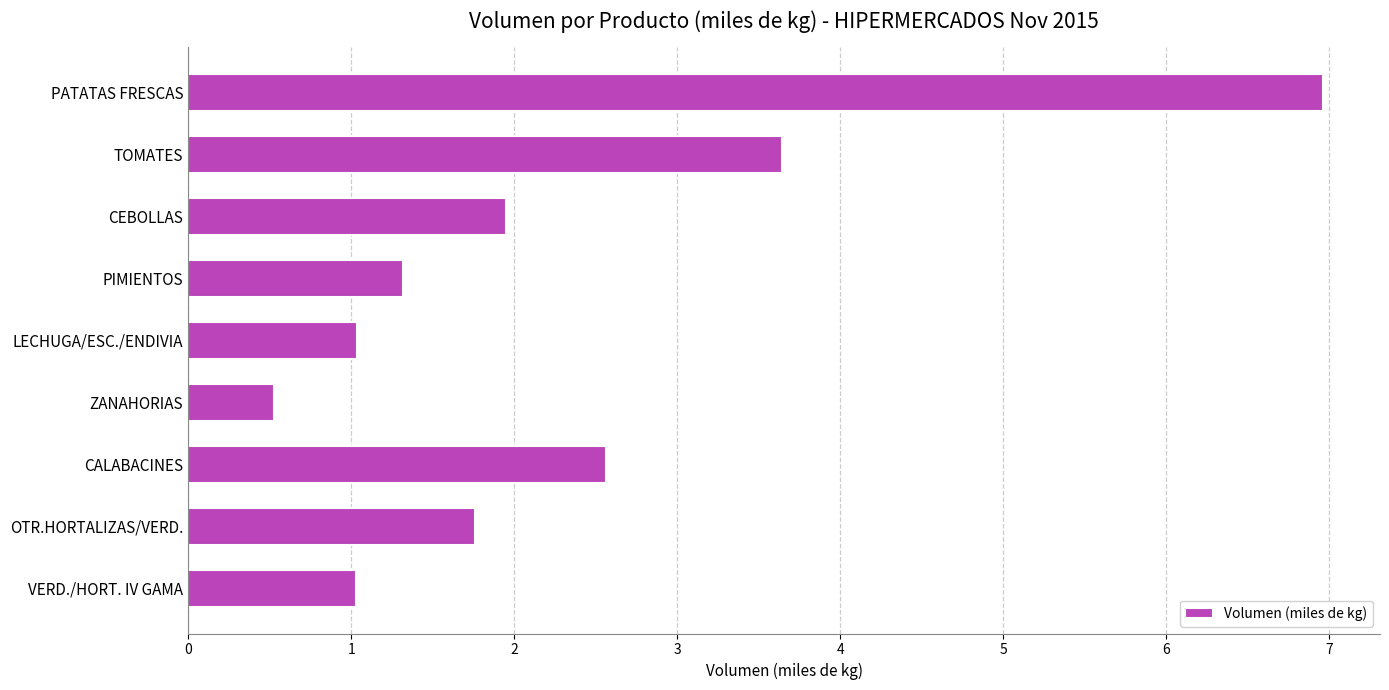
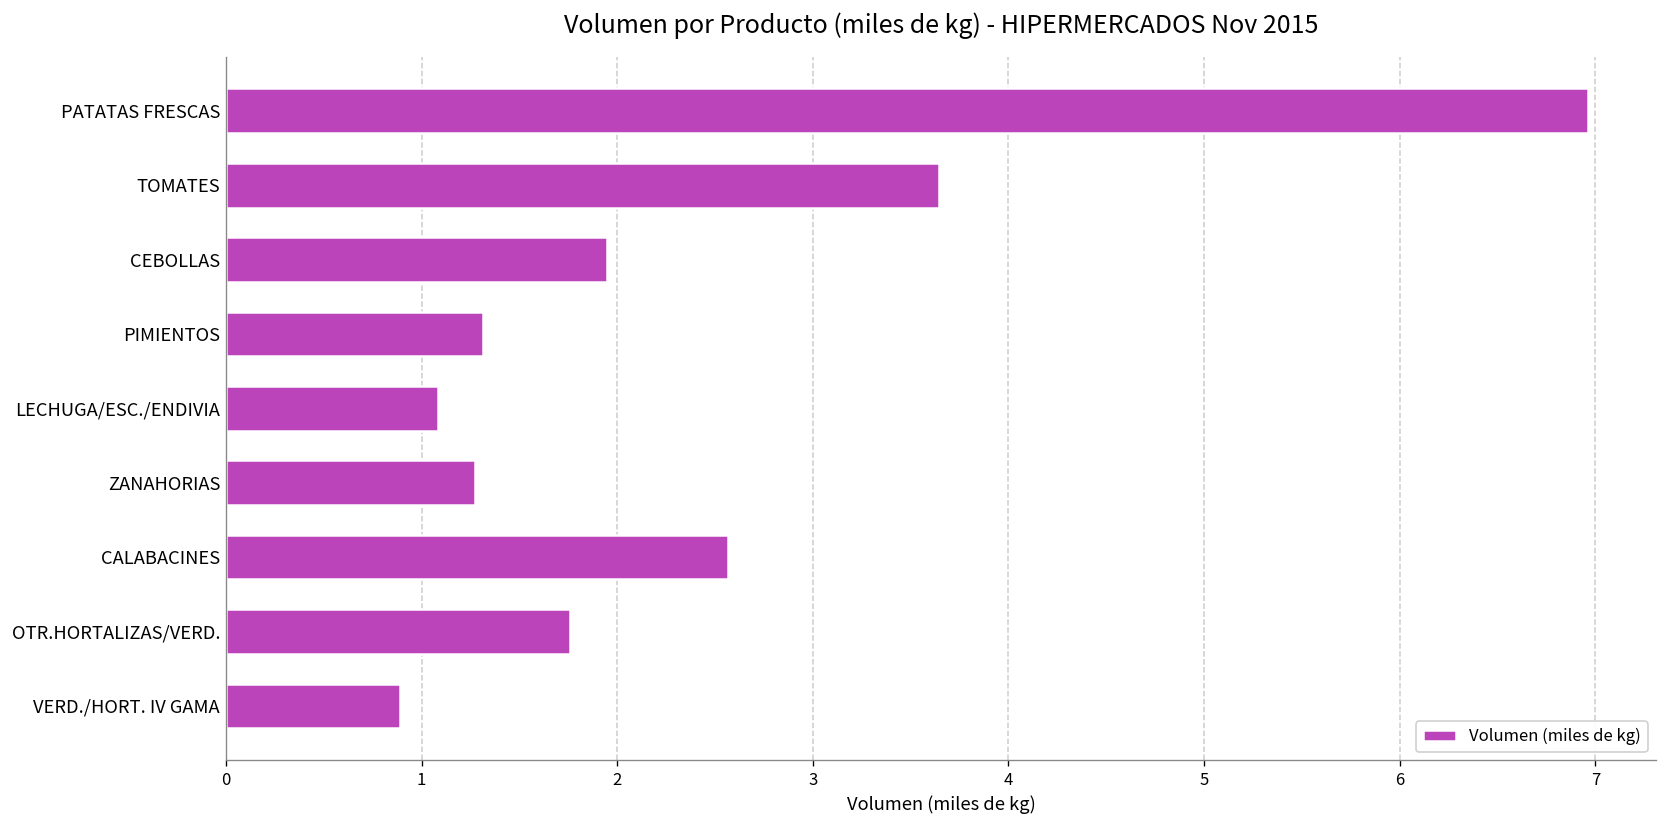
LECHUGA/ESC./ENDIVIA: 1.04 -> 1.09
ZANAHORIAS: 0.52 -> 1.27
VERD./HORT. IV GAMA: 1.03 -> 0.89
